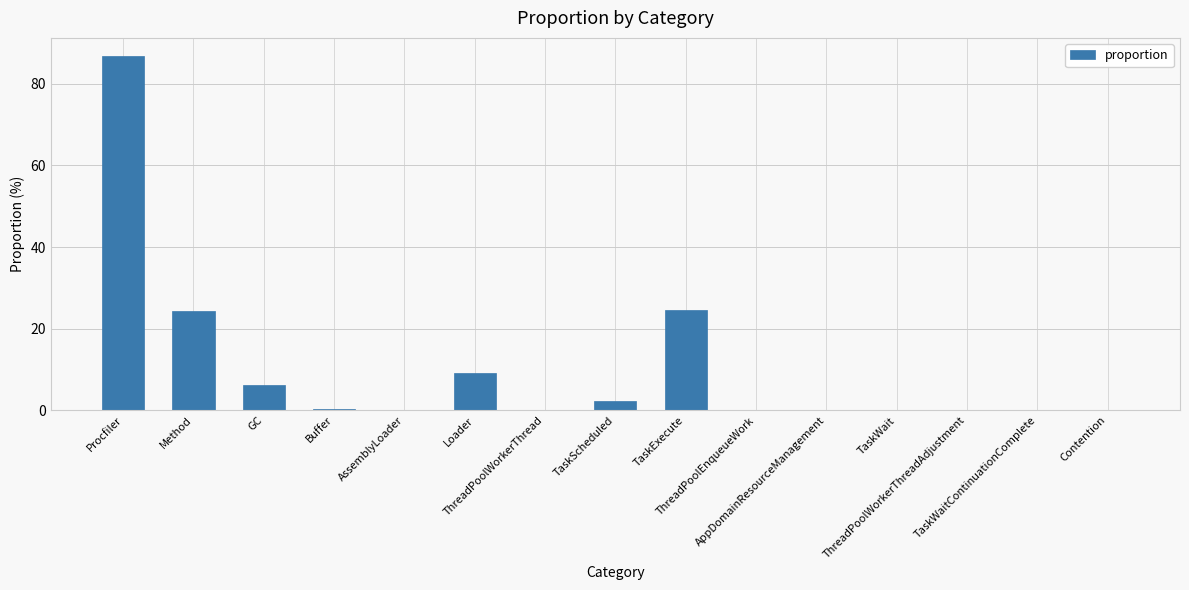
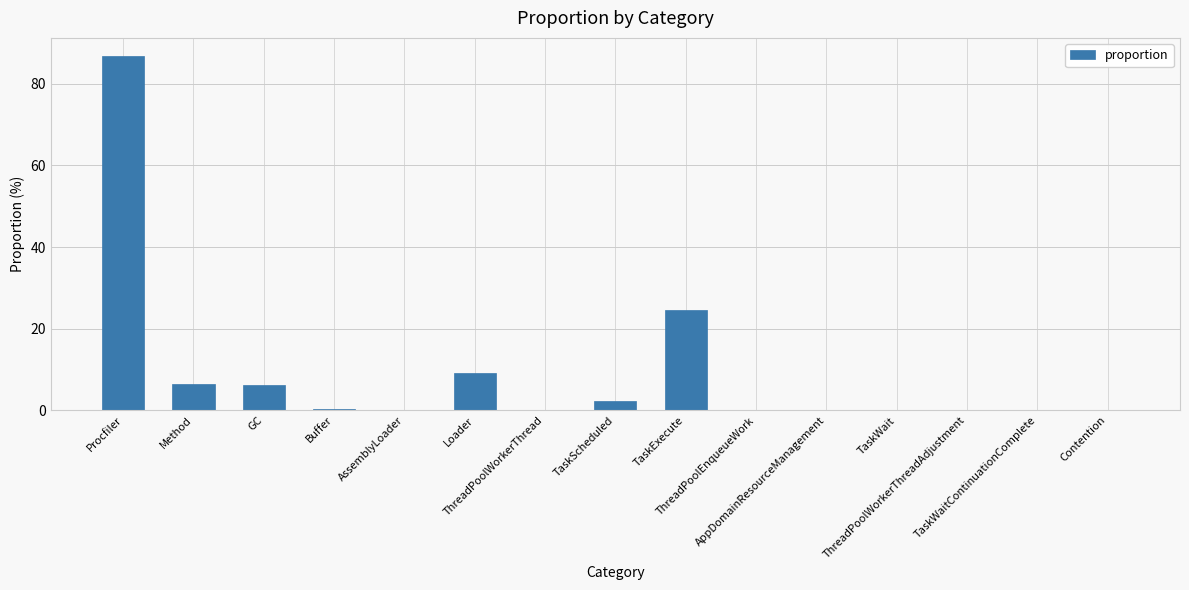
Method: 24 -> 7
